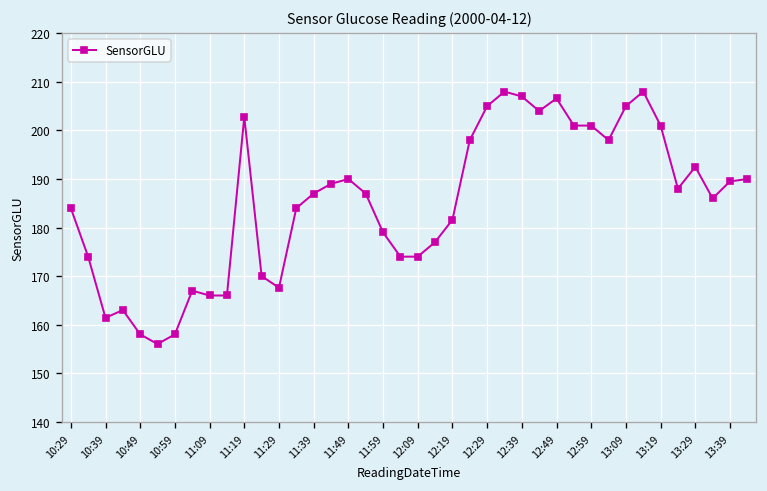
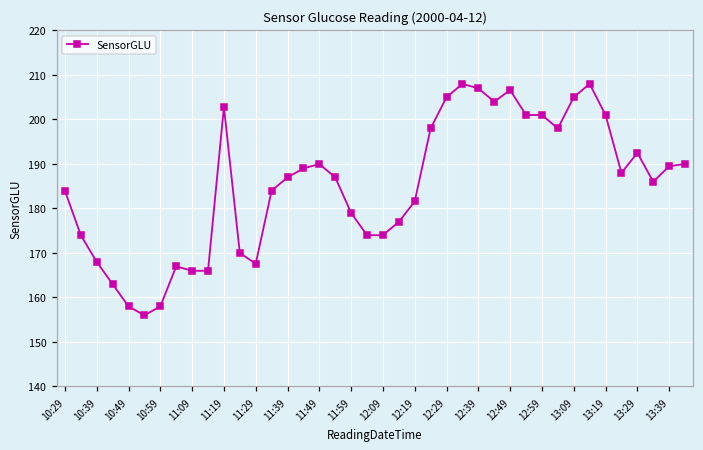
10:39: 161 -> 168
